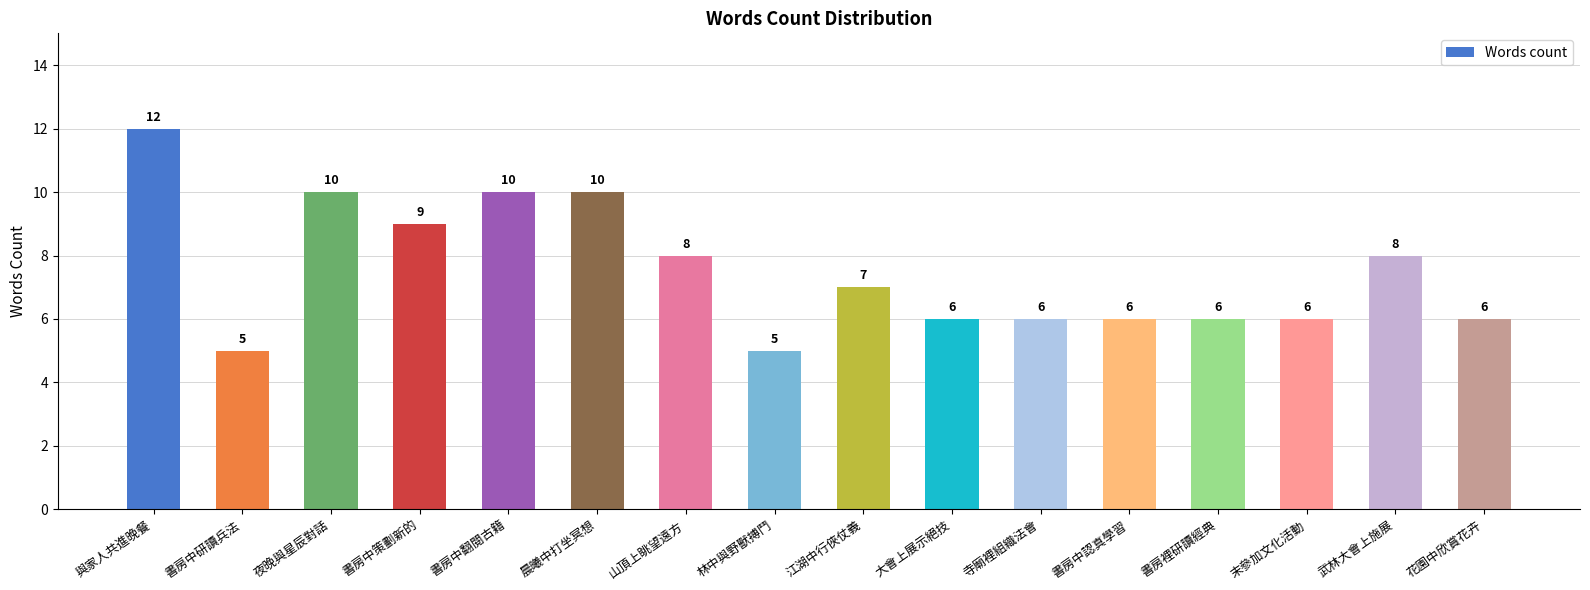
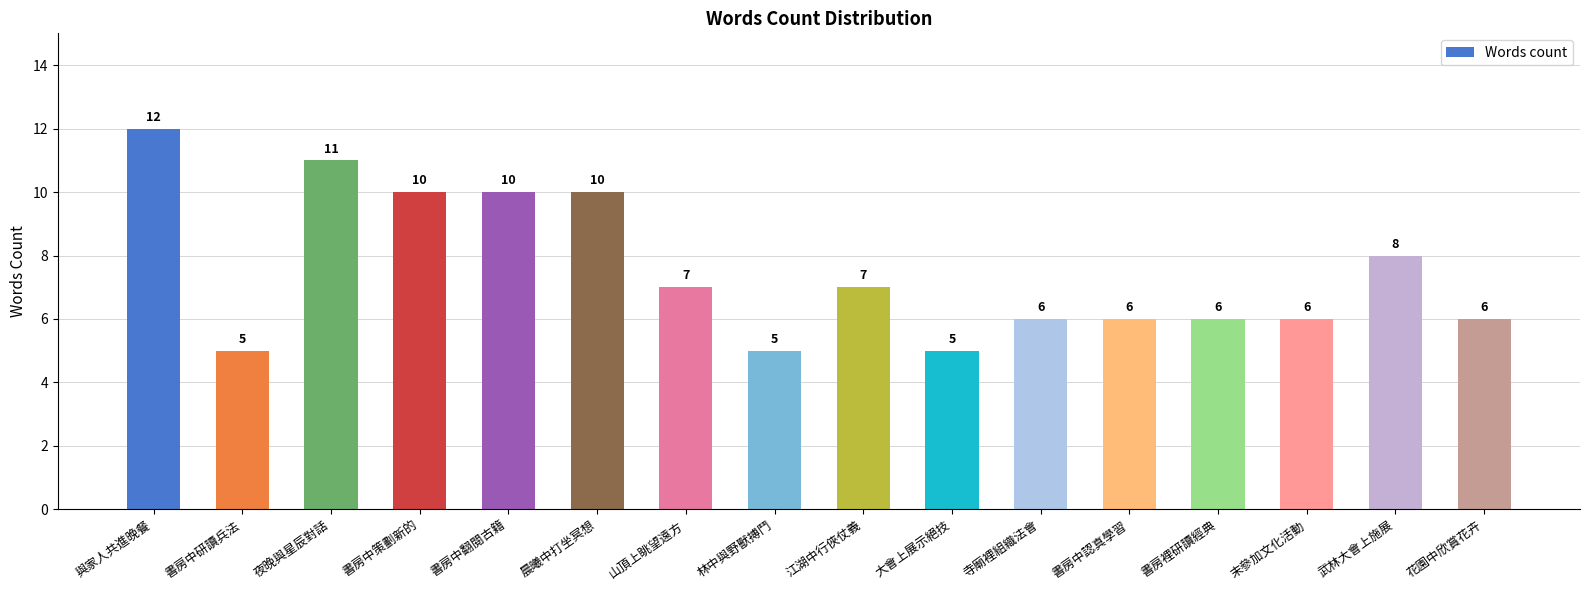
夜晚與星辰對話: 10 -> 11
書房中策劃新的: 9 -> 10
山頂上眺望遠方: 8 -> 7
大會上展示絕技: 6 -> 5
